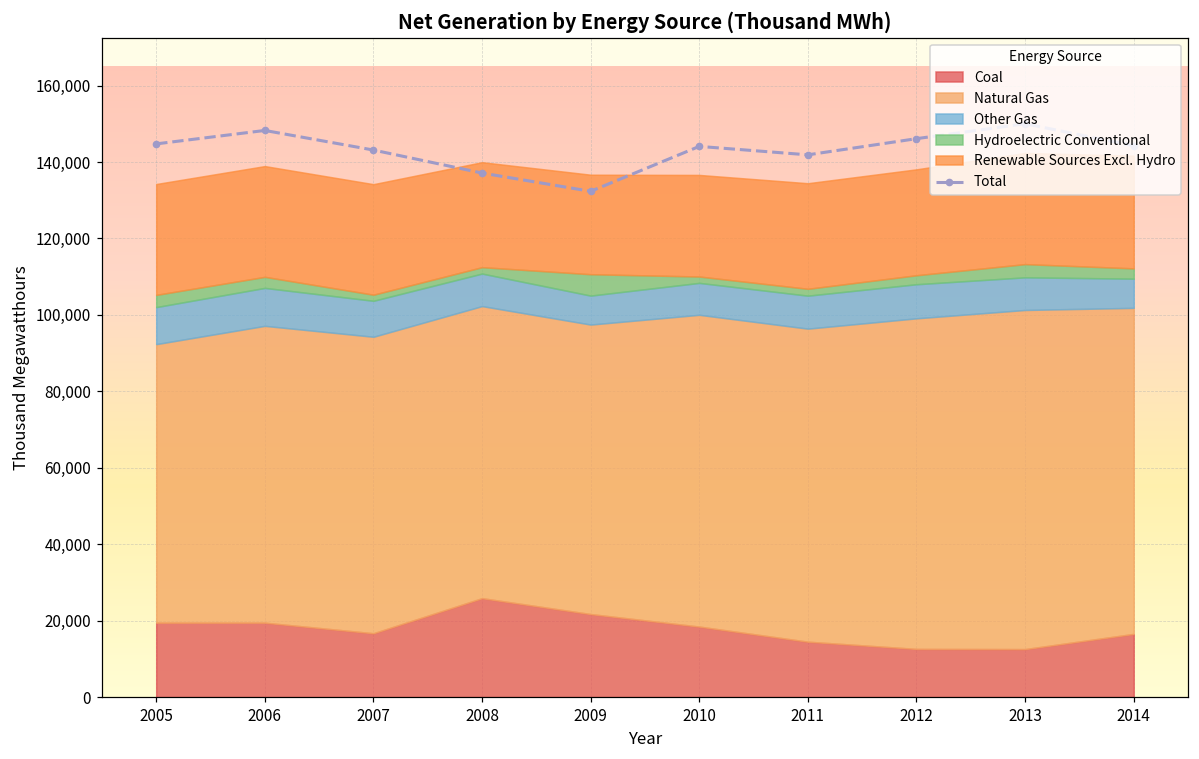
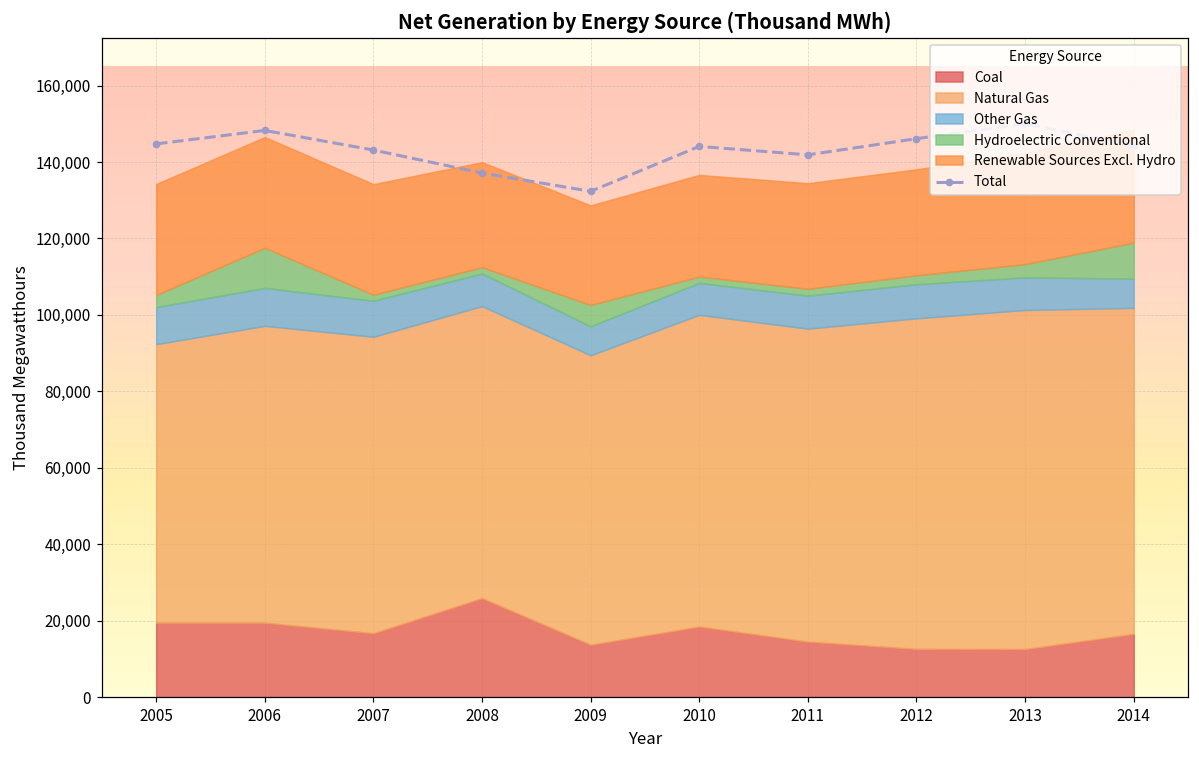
Hydroelectric Conventional, 2006: 3,000 -> 10,000
Coal, 2009: 22,000 -> 14,000
Hydroelectric Conventional, 2014: 3,000 -> 9,000
